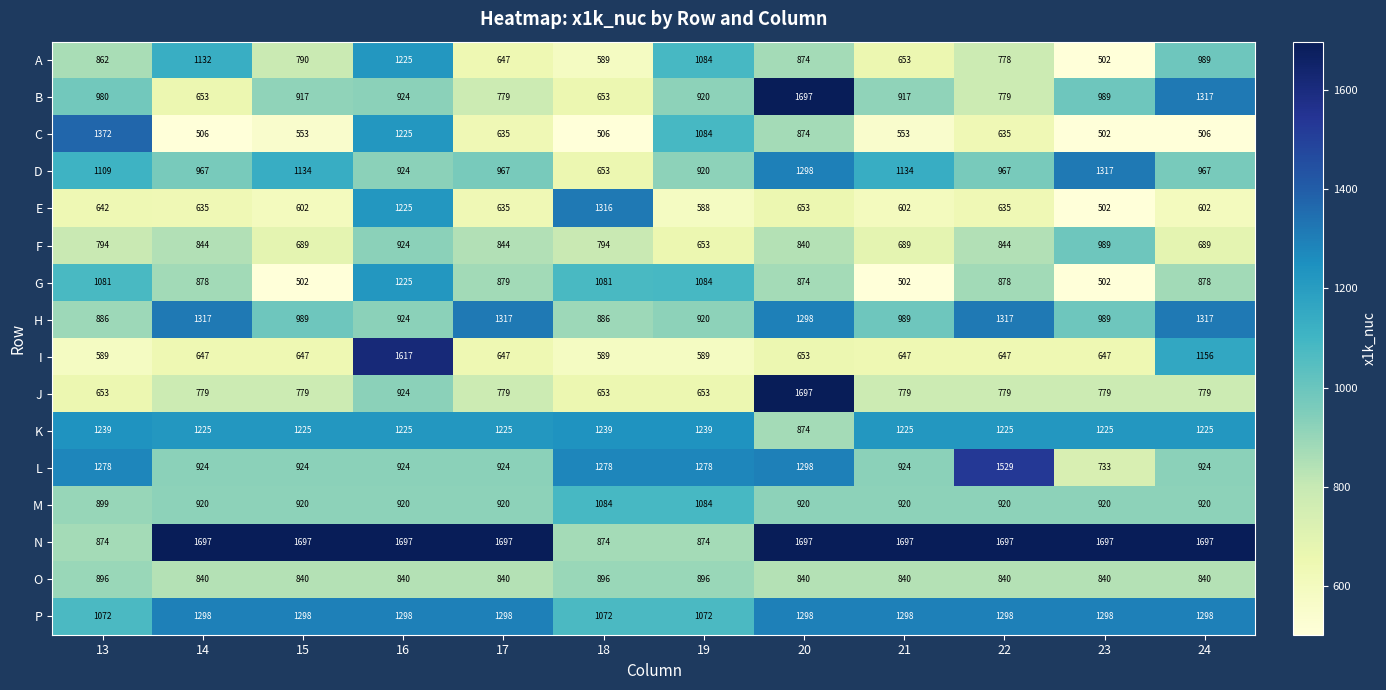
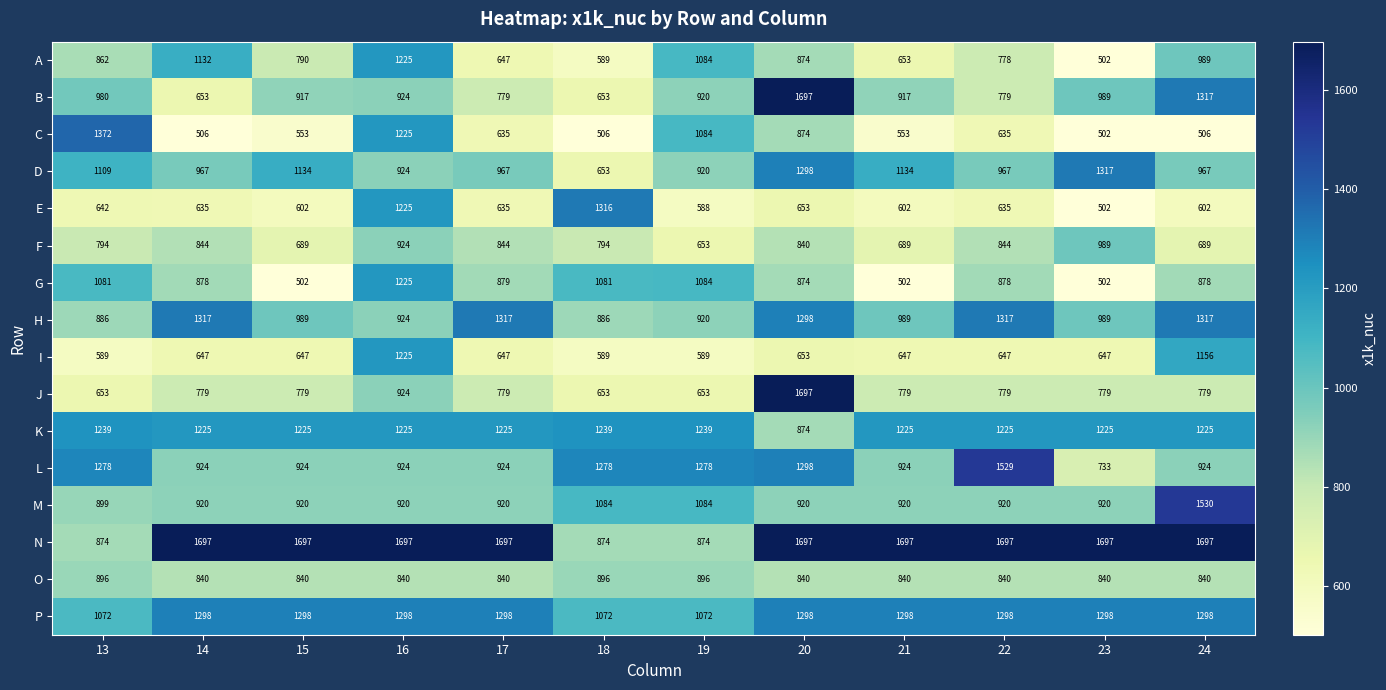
I, 16: 1617 -> 1225
M, 24: 920 -> 1530
